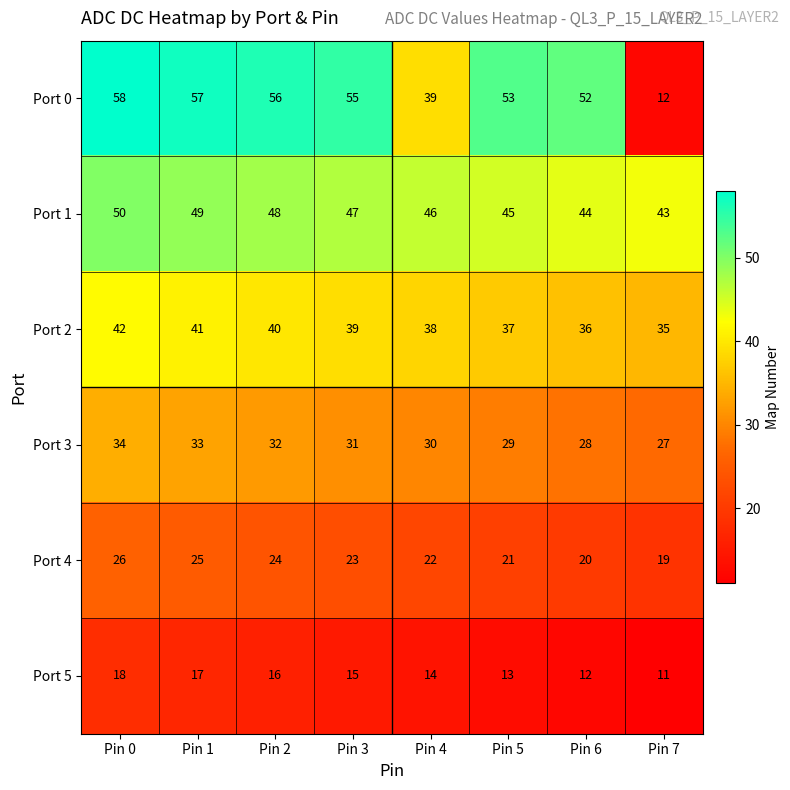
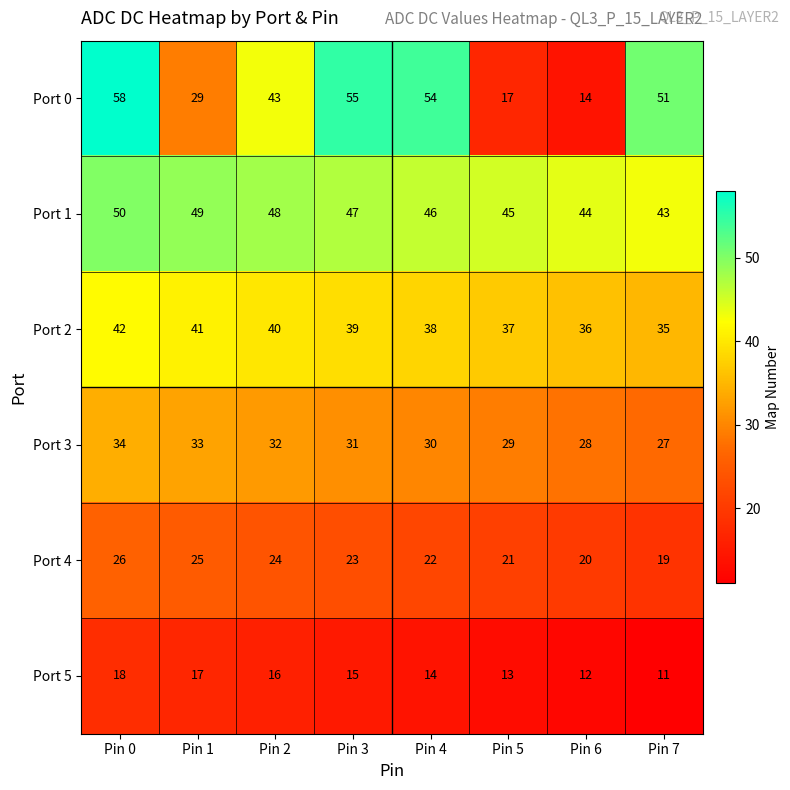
Port 0, Pin 1: 57 -> 29
Port 0, Pin 2: 56 -> 43
Port 0, Pin 4: 39 -> 54
Port 0, Pin 5: 53 -> 17
Port 0, Pin 6: 52 -> 14
Port 0, Pin 7: 12 -> 51
